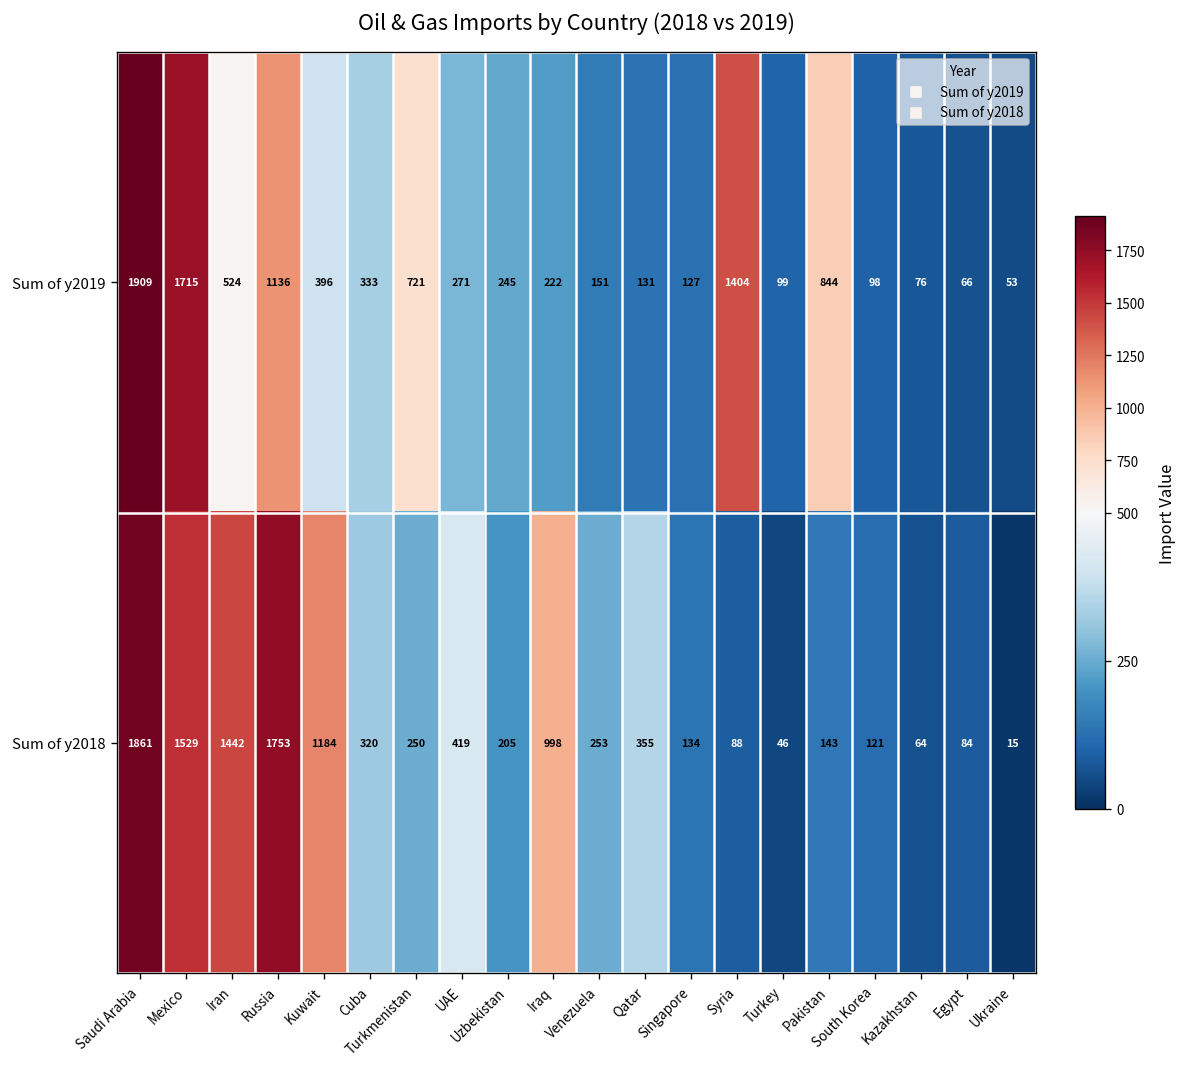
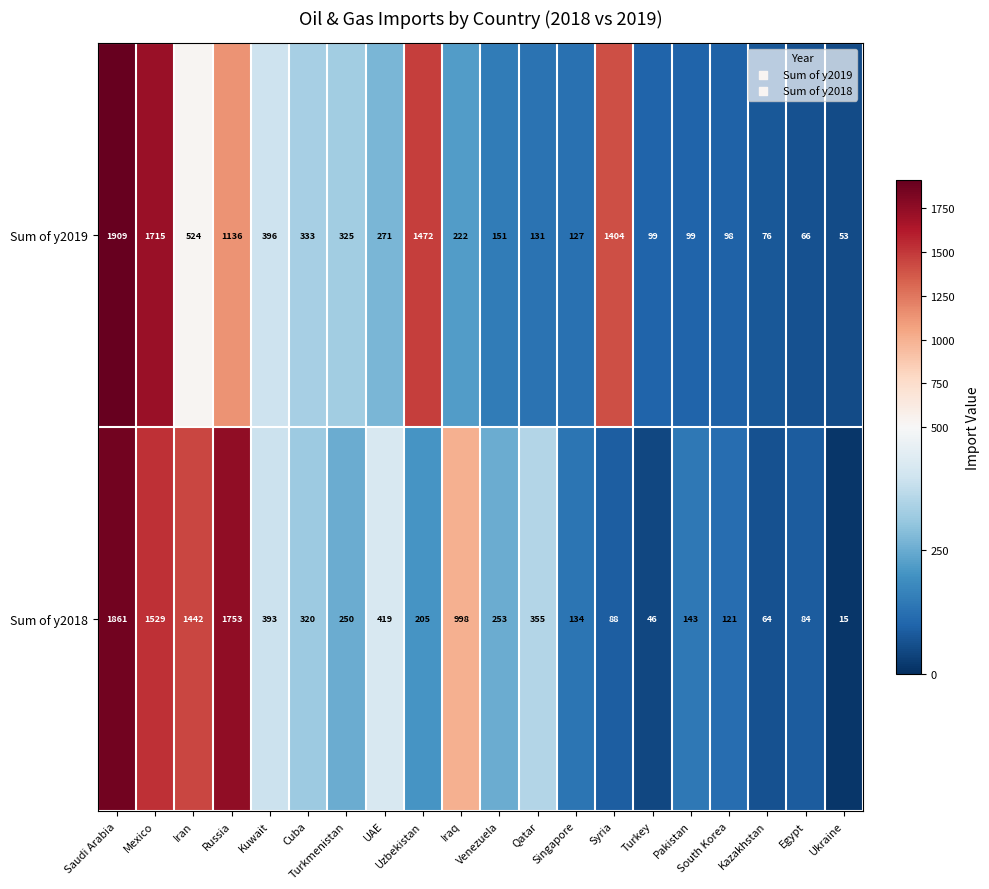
Sum of y2019, Turkmenistan: 721 -> 325
Sum of y2019, Uzbekistan: 245 -> 1472
Sum of y2019, Pakistan: 844 -> 99
Sum of y2018, Kuwait: 1184 -> 393
